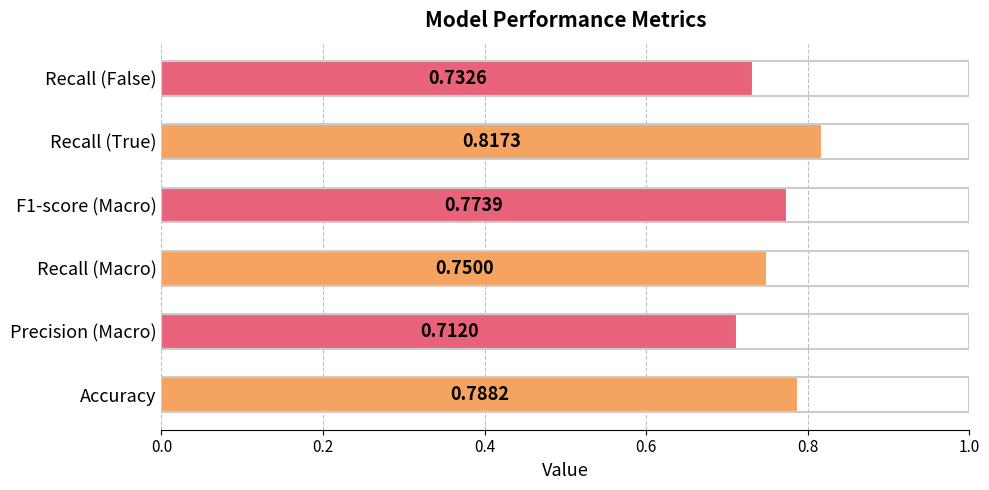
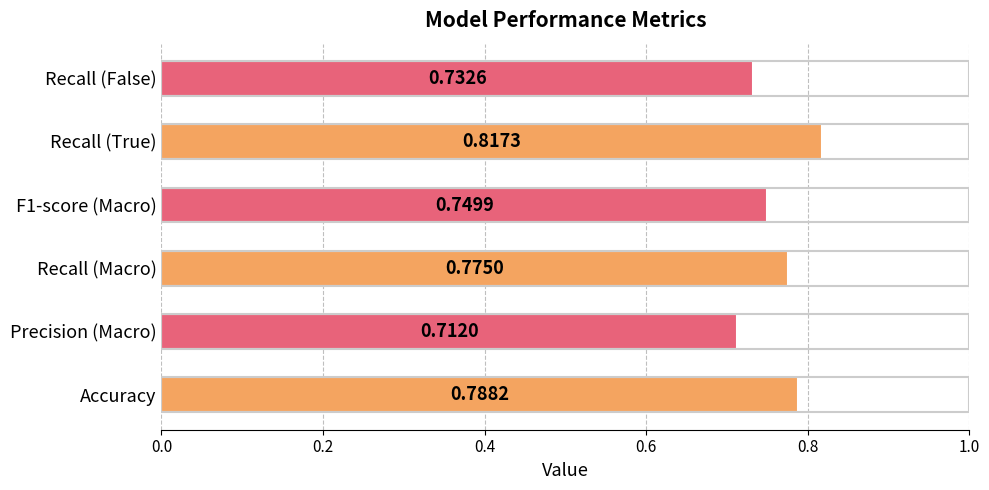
F1-score (Macro): 0.7739 -> 0.7499
Recall (Macro): 0.7500 -> 0.7750
